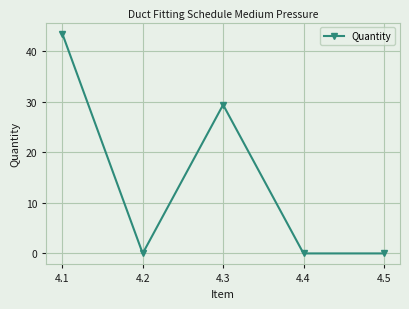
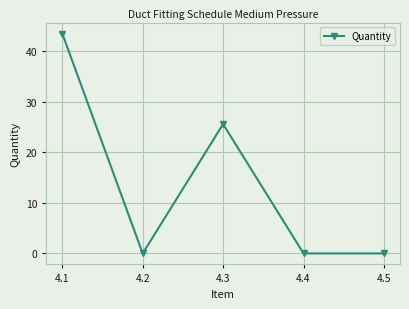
4.3: 29 -> 26
